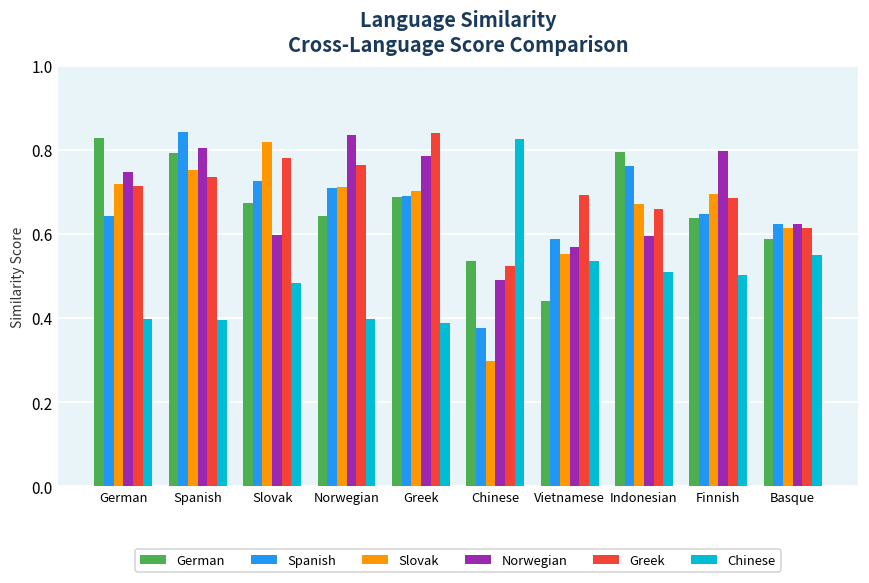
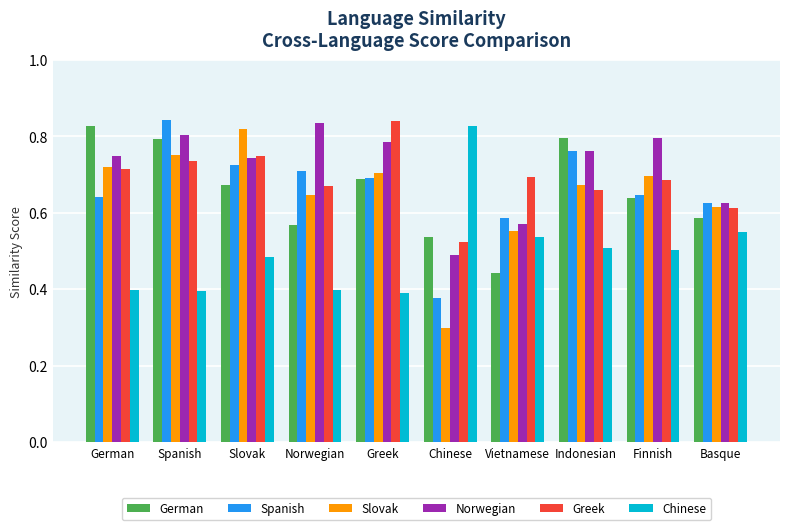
Norwegian, Slovak: 0.60 -> 0.74
Greek, Slovak: 0.78 -> 0.75
German, Norwegian: 0.64 -> 0.57
Slovak, Norwegian: 0.71 -> 0.65
Greek, Norwegian: 0.76 -> 0.67
Norwegian, Indonesian: 0.60 -> 0.76
